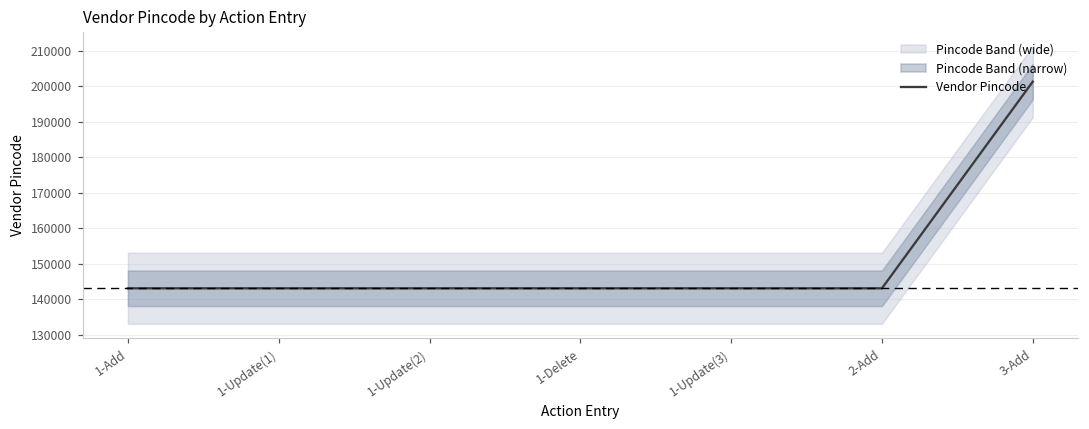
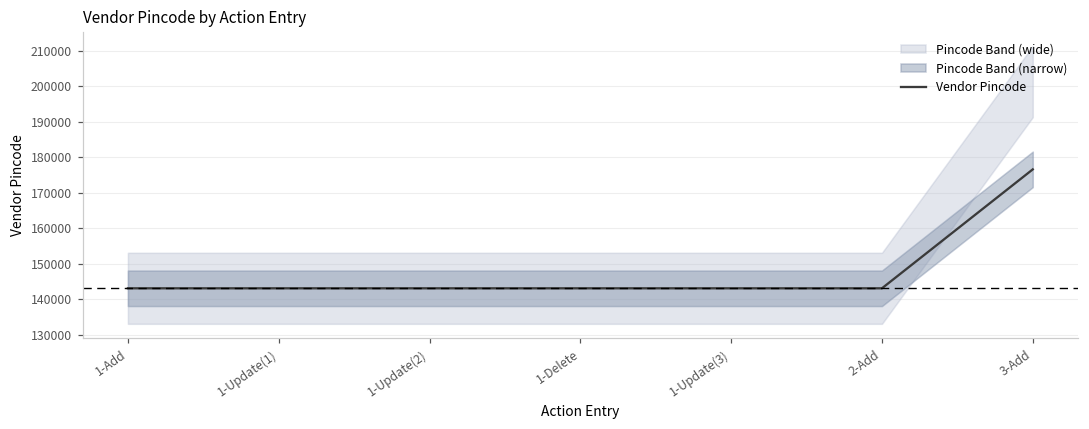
Vendor Pincode, 3-Add: 201000 -> 177000
